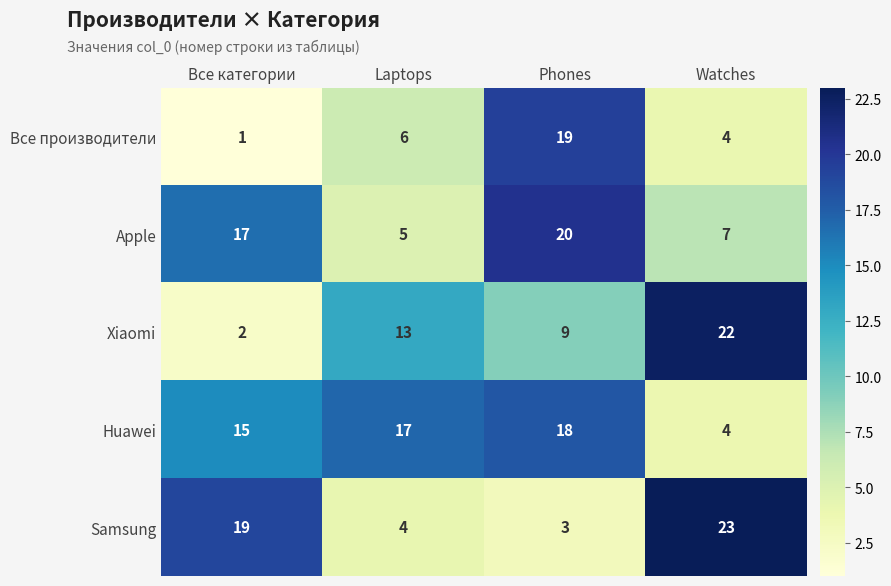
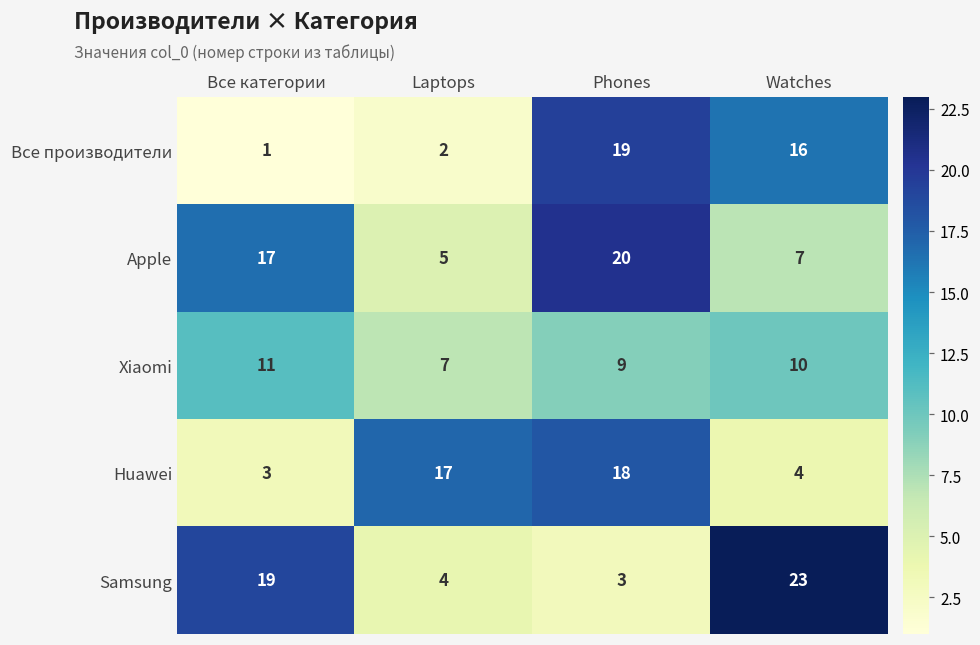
Все производители, Laptops: 6 -> 2
Все производители, Watches: 4 -> 16
Xiaomi, Все категории: 2 -> 11
Xiaomi, Laptops: 13 -> 7
Xiaomi, Watches: 22 -> 10
Huawei, Все категории: 15 -> 3
